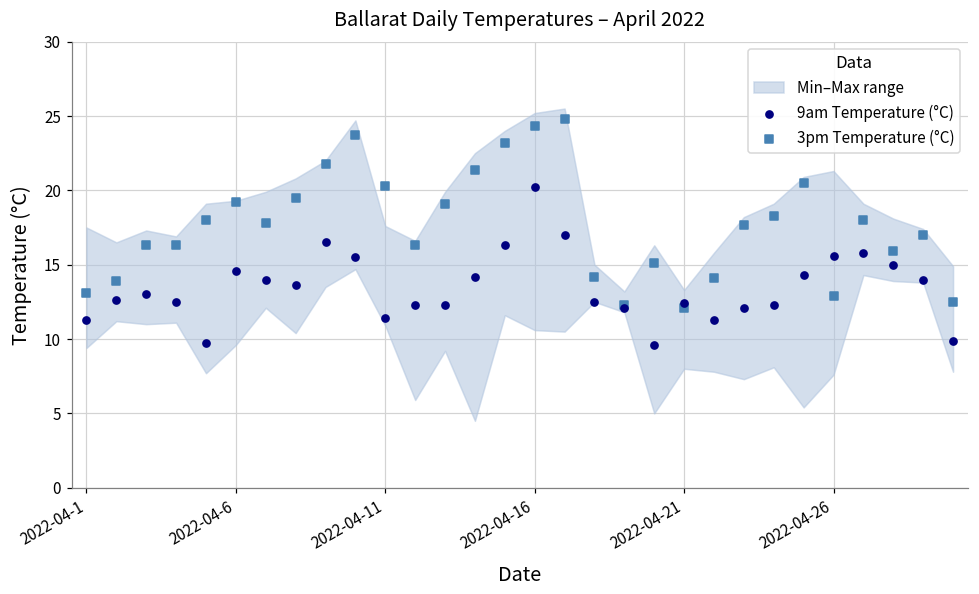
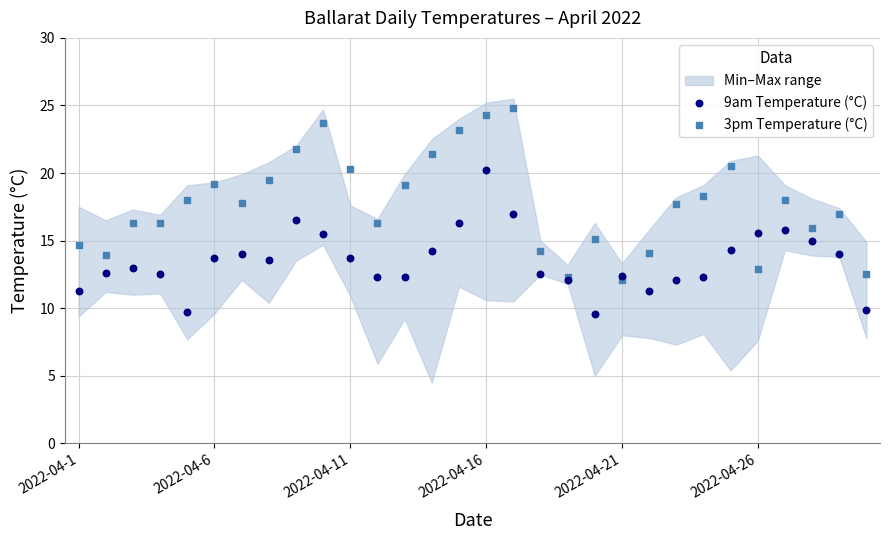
3pm Temperature (°C), 2022-04-1: 13.1 -> 14.7
9am Temperature (°C), 2022-04-6: 14.6 -> 13.7
9am Temperature (°C), 2022-04-11: 11.4 -> 13.7
